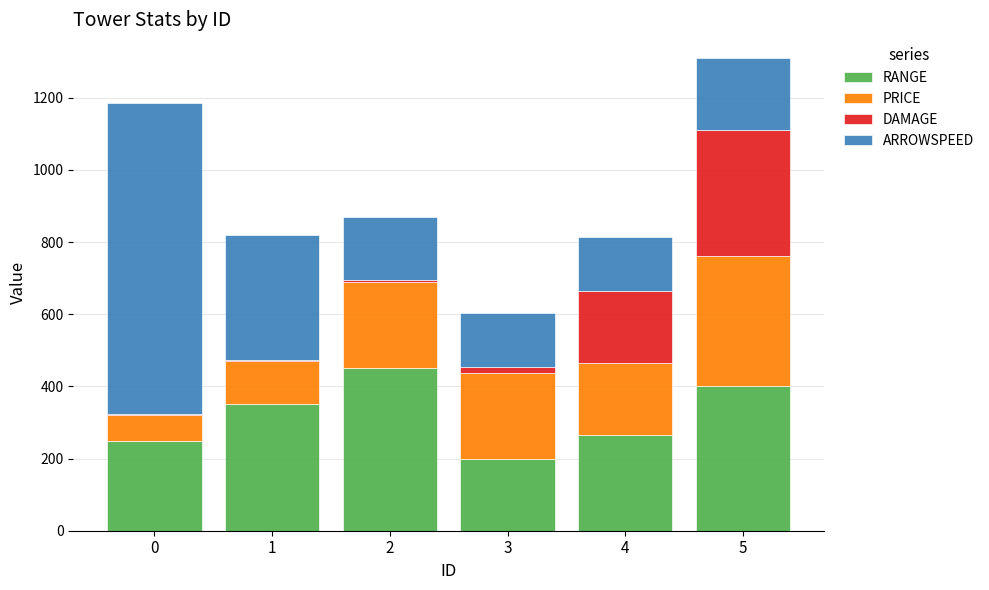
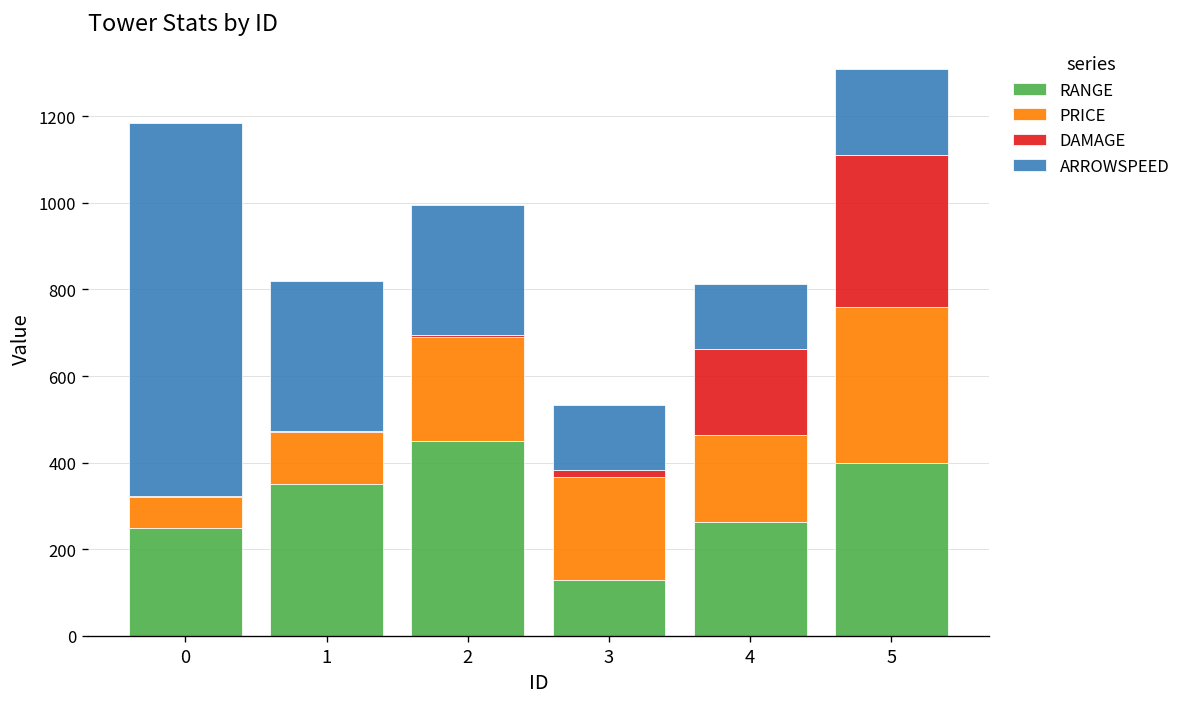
ARROWSPEED, 2: 170 -> 300
RANGE, 3: 200 -> 130
